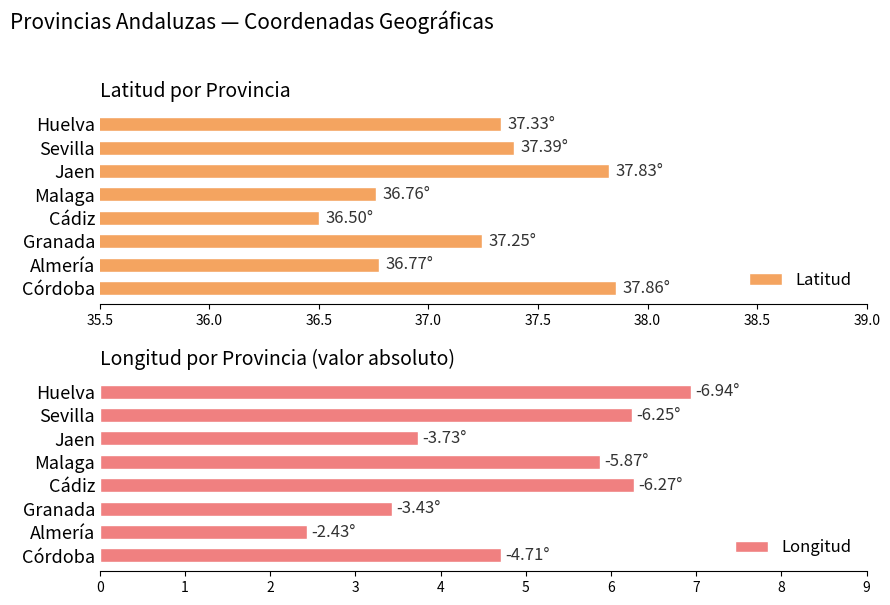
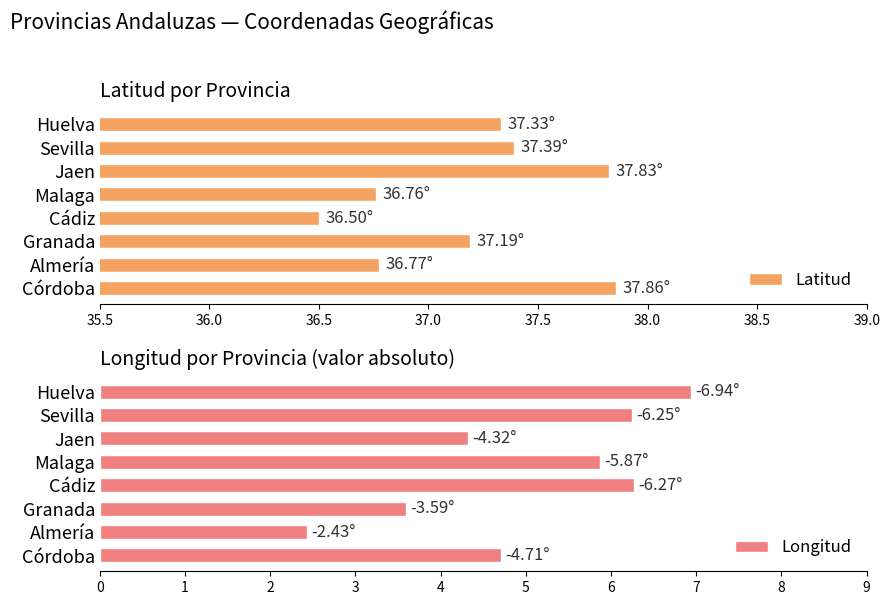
Latitud por Provincia, Granada: 37.25° -> 37.19°
Longitud por Provincia (valor absoluto), Jaen: -3.73° -> -4.32°
Longitud por Provincia (valor absoluto), Granada: -3.43° -> -3.59°
